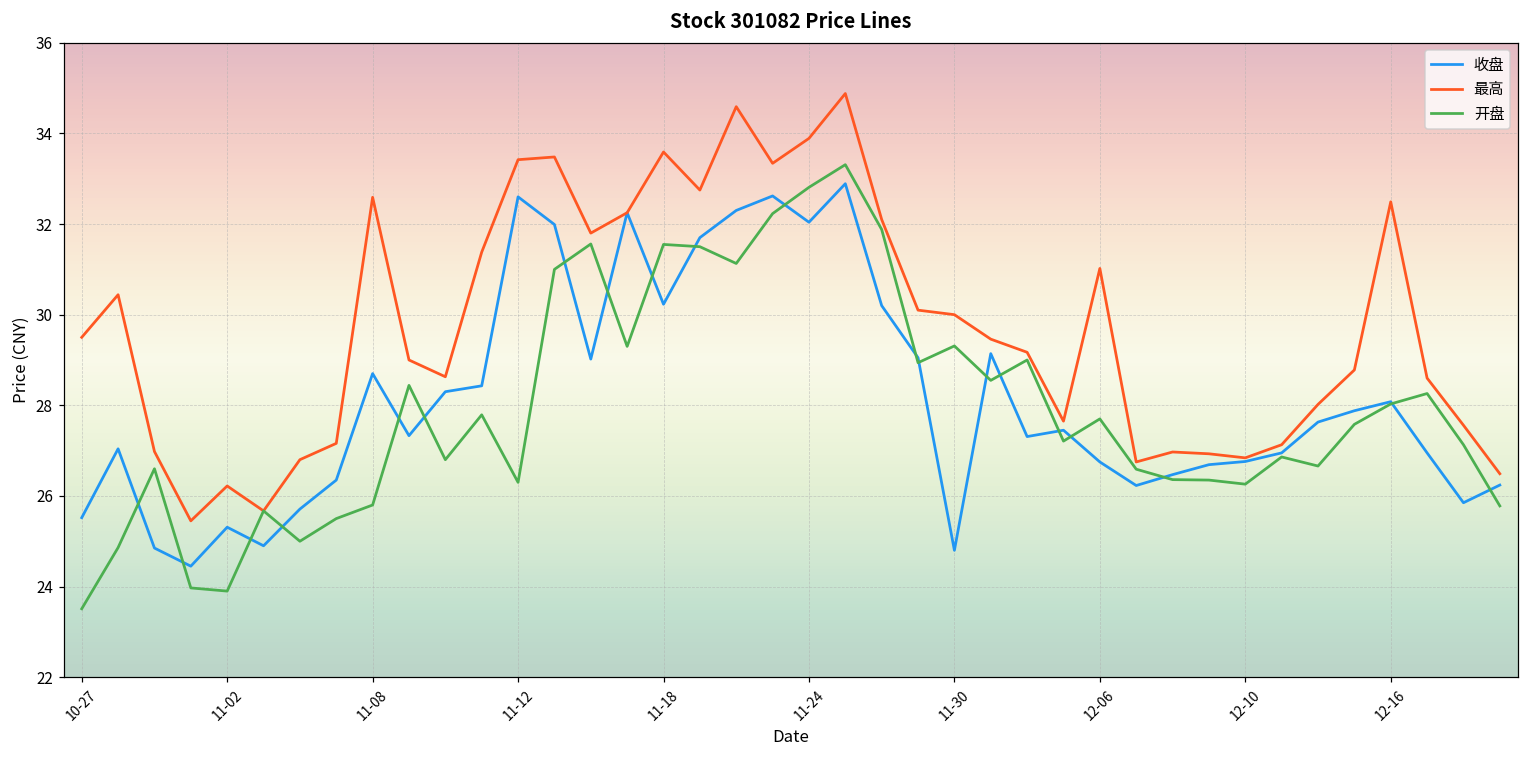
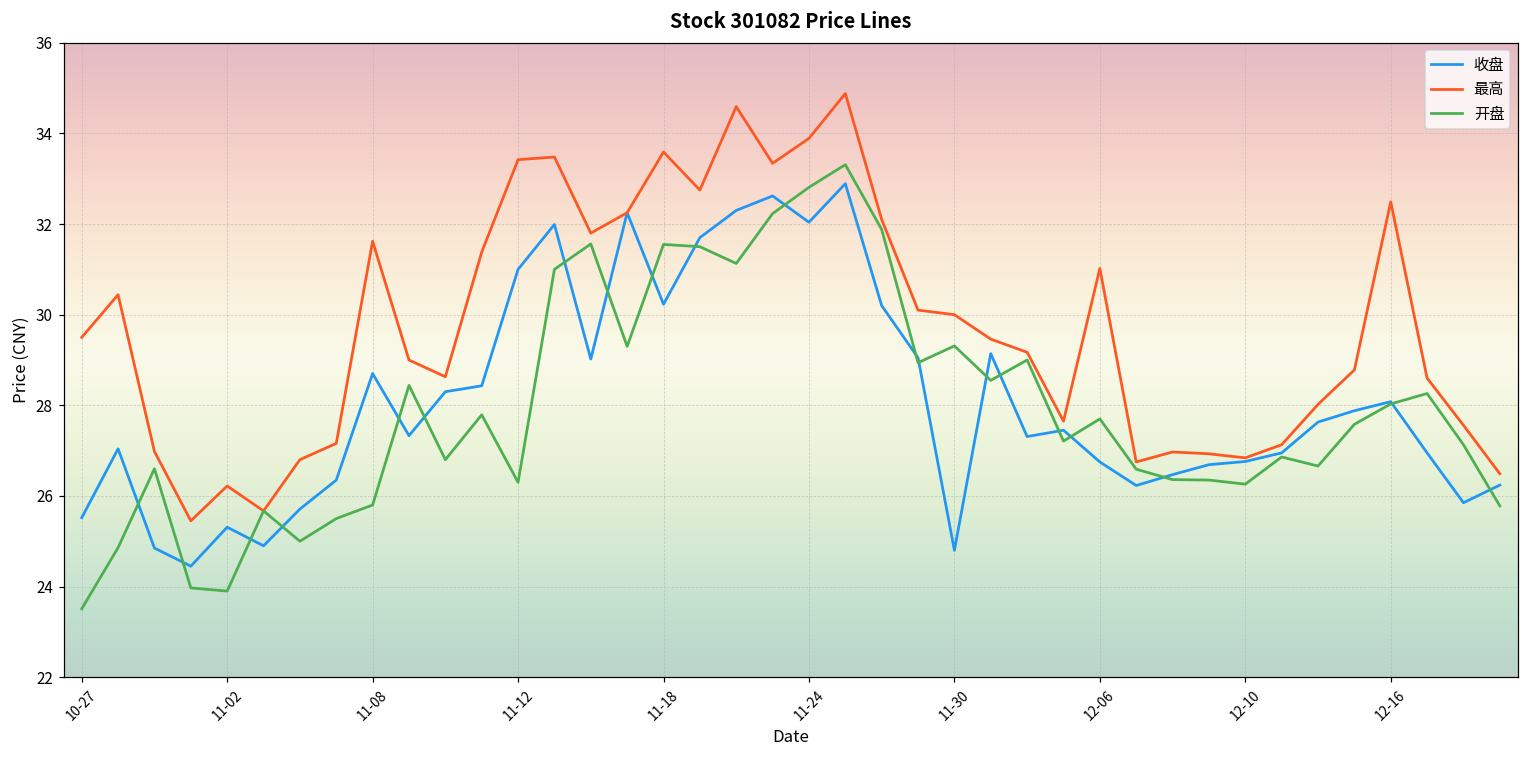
最高, 11-08: 32.6 -> 31.6
收盘, 11-12: 32.6 -> 31.0
